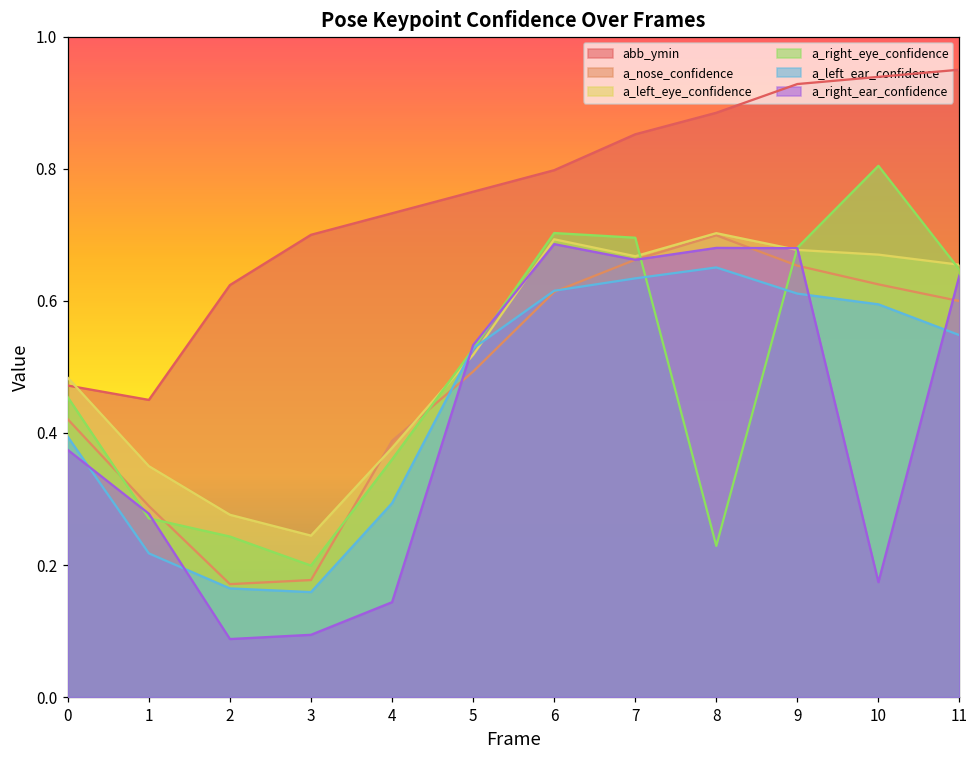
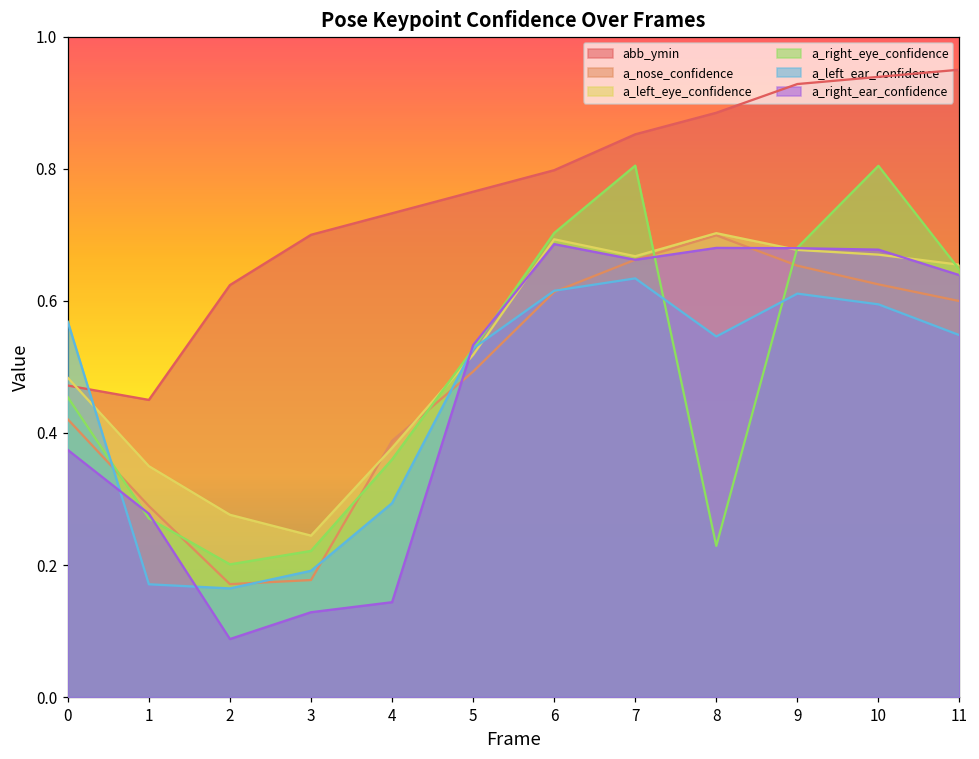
a_left_ear_confidence, 0: 0.39 -> 0.57
a_left_ear_confidence, 1: 0.22 -> 0.17
a_right_eye_confidence, 2: 0.24 -> 0.20
a_right_eye_confidence, 3: 0.20 -> 0.22
a_left_ear_confidence, 3: 0.16 -> 0.19
a_right_ear_confidence, 3: 0.09 -> 0.13
a_right_eye_confidence, 7: 0.70 -> 0.80
a_left_ear_confidence, 8: 0.65 -> 0.55
a_right_ear_confidence, 10: 0.17 -> 0.68
